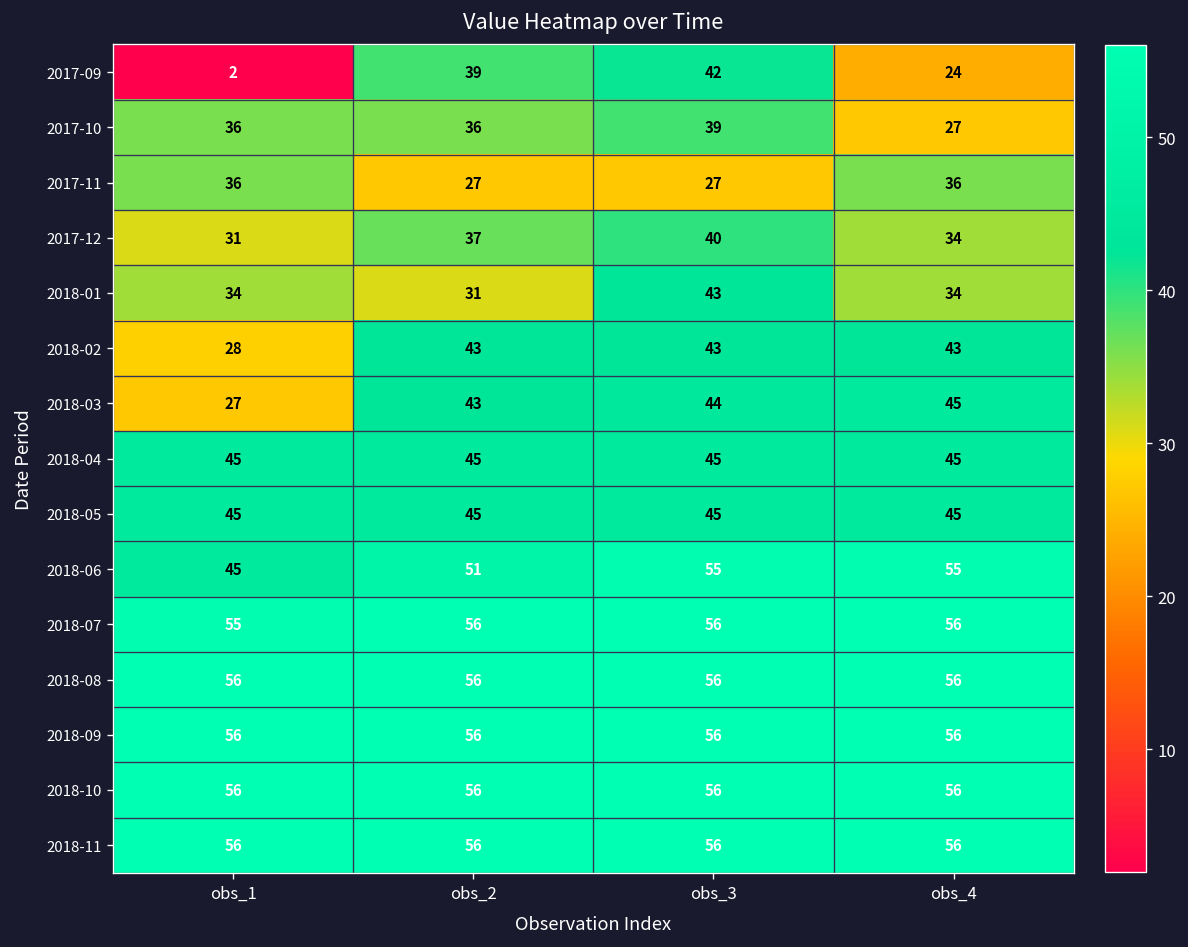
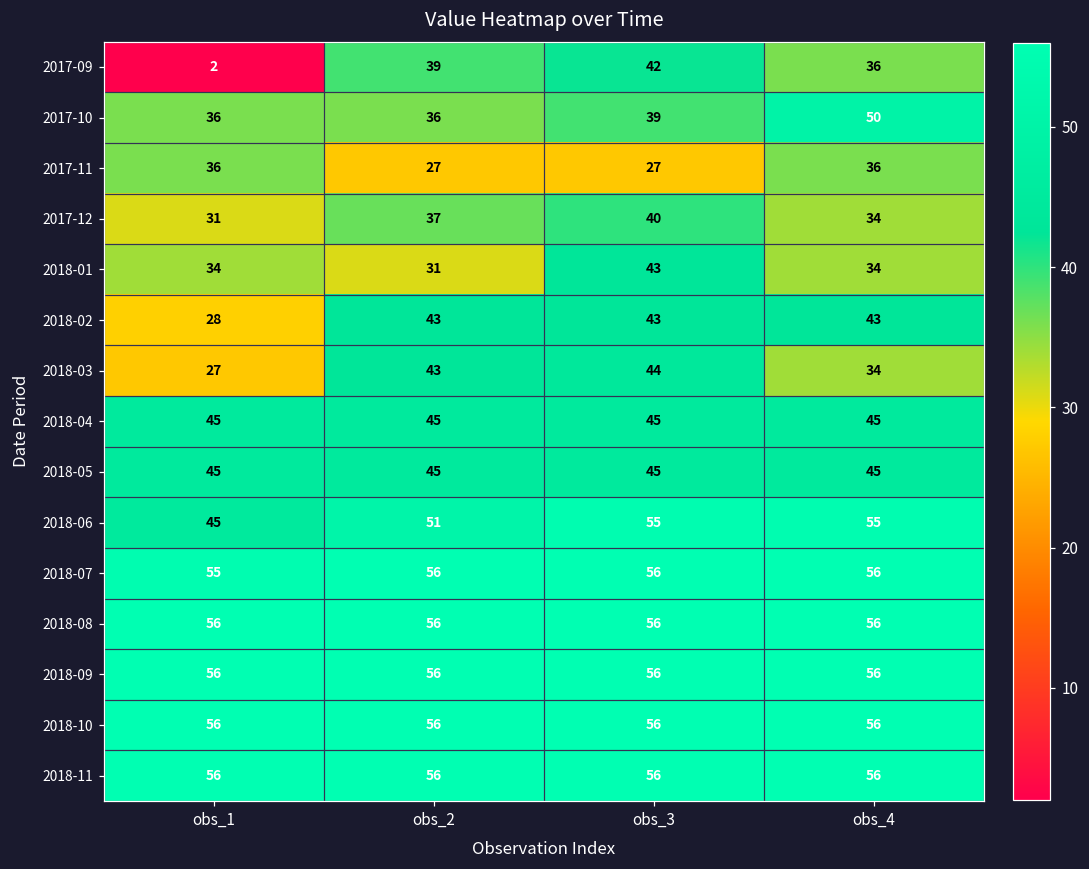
2017-09, obs_4: 24 -> 36
2017-10, obs_4: 27 -> 50
2018-03, obs_4: 45 -> 34
